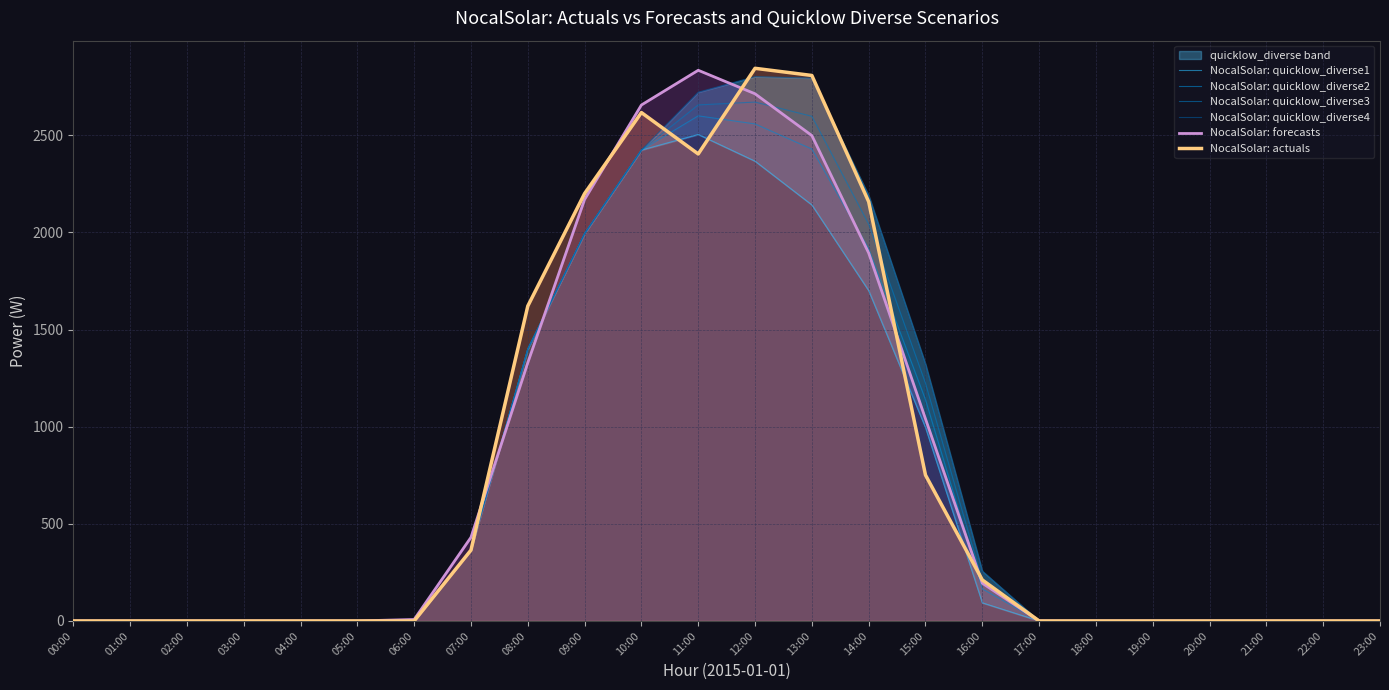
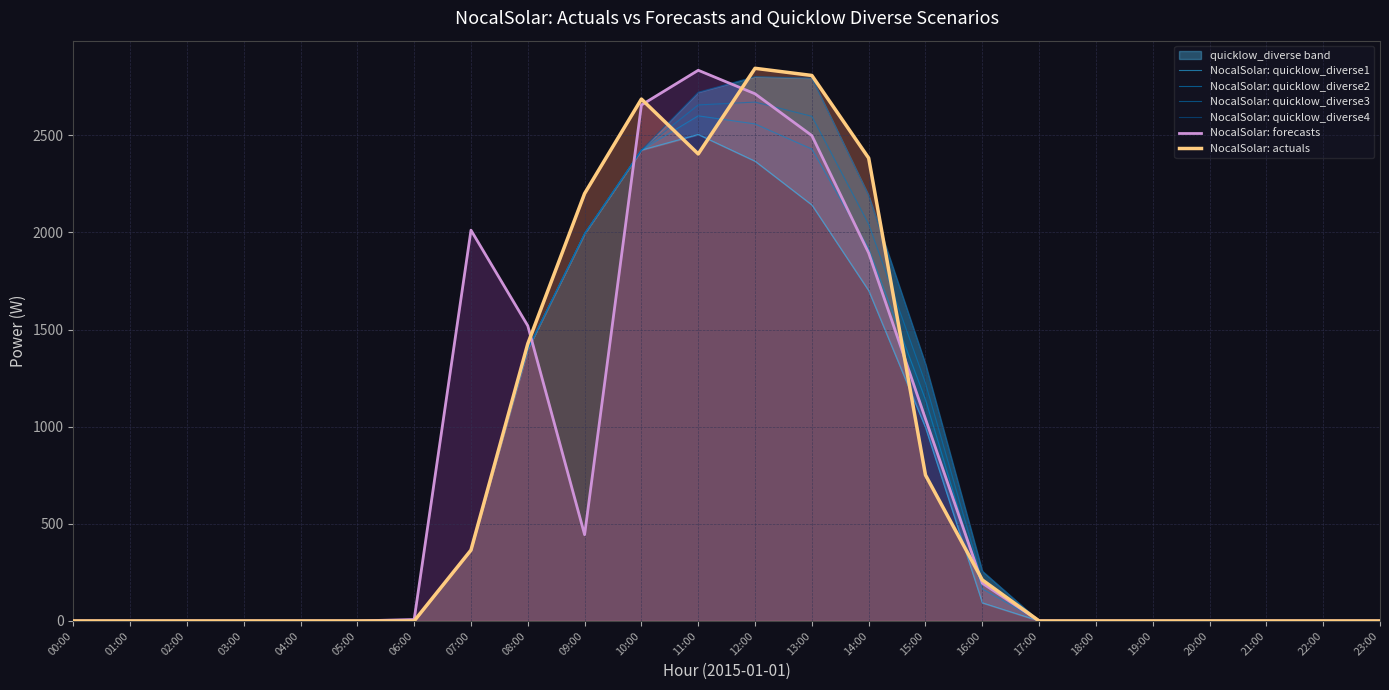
NocalSolar: forecasts, 07:00: 430 -> 2010
NocalSolar: forecasts, 08:00: 1330 -> 1520
NocalSolar: actuals, 08:00: 1620 -> 1430
NocalSolar: forecasts, 09:00: 2170 -> 440
NocalSolar: actuals, 10:00: 2620 -> 2690
NocalSolar: actuals, 14:00: 2160 -> 2380
